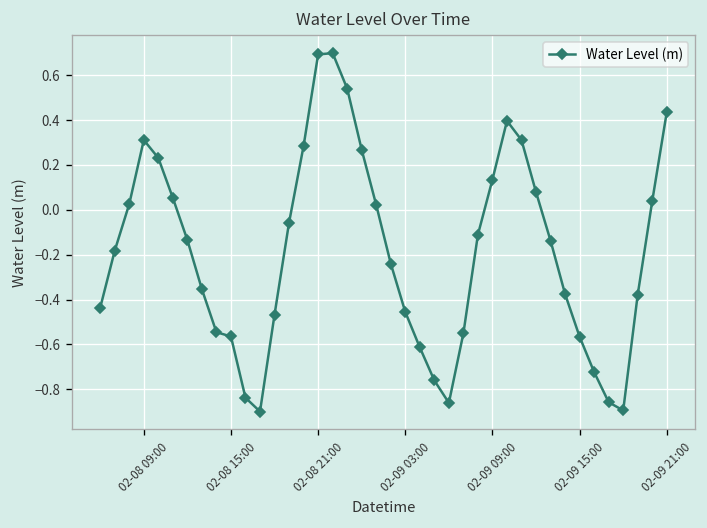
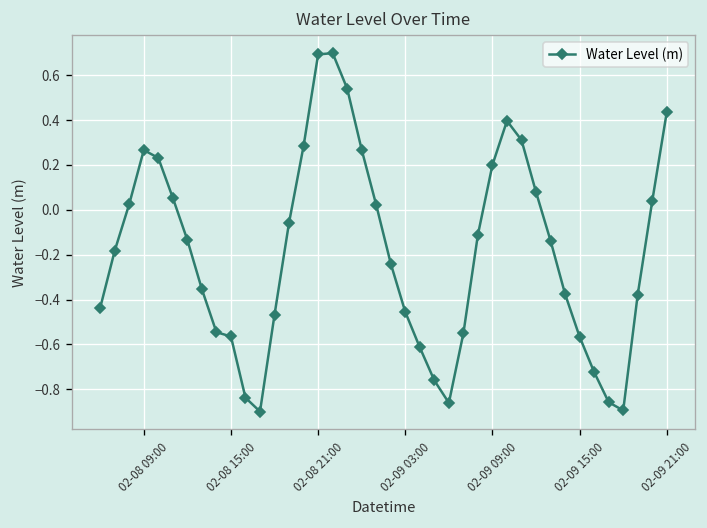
02-08 09:00: 0.31 -> 0.27
02-09 09:00: 0.13 -> 0.20
